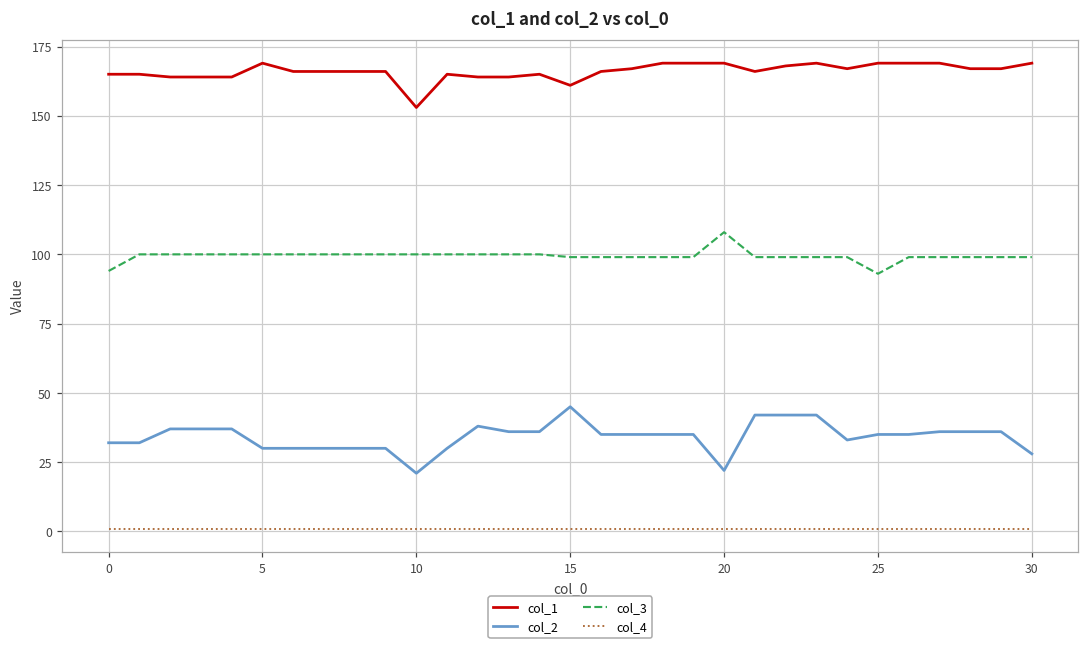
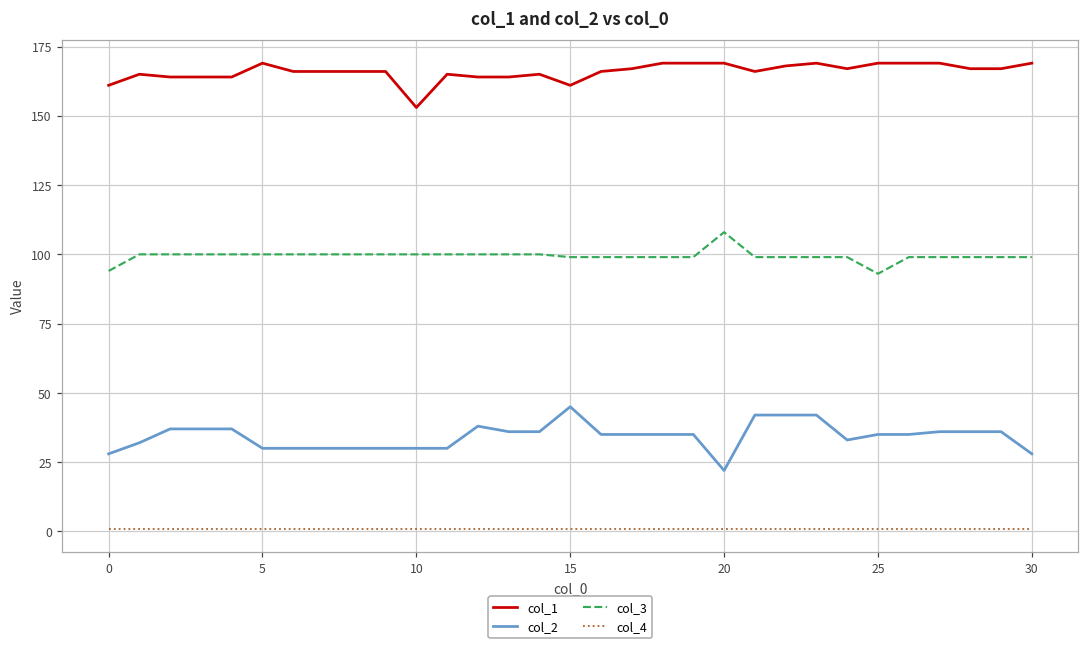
col_1, 0: 165 -> 161
col_2, 0: 32 -> 28
col_2, 10: 21 -> 30
